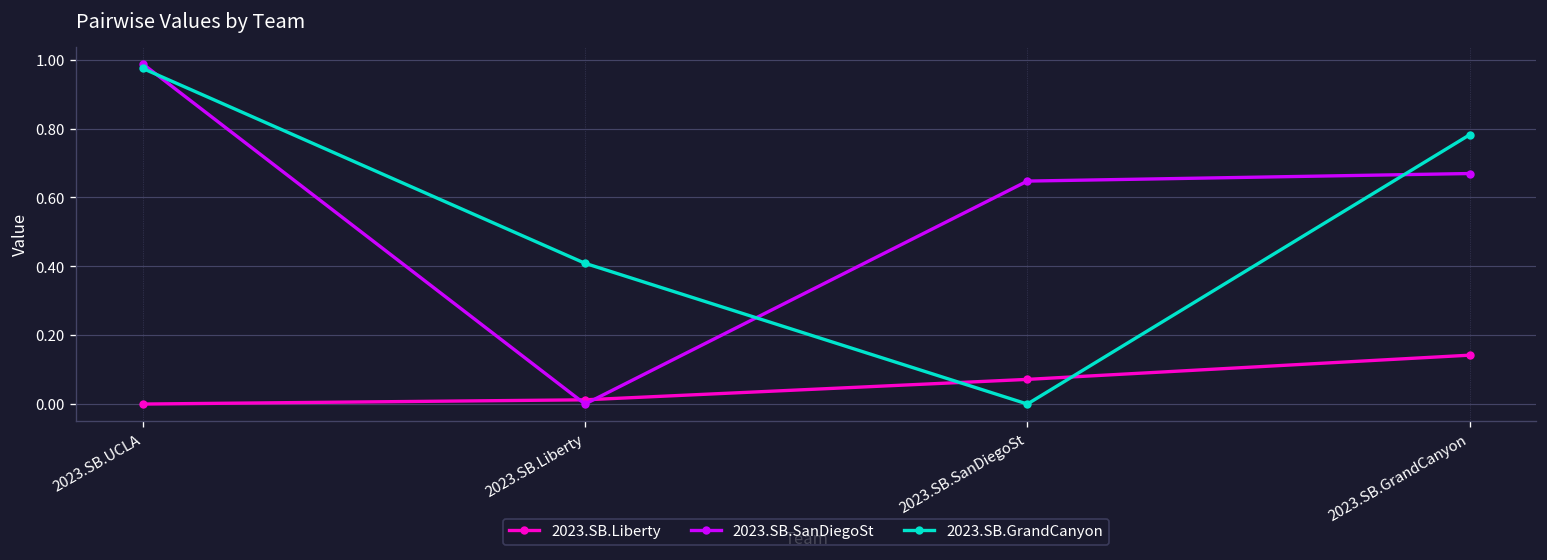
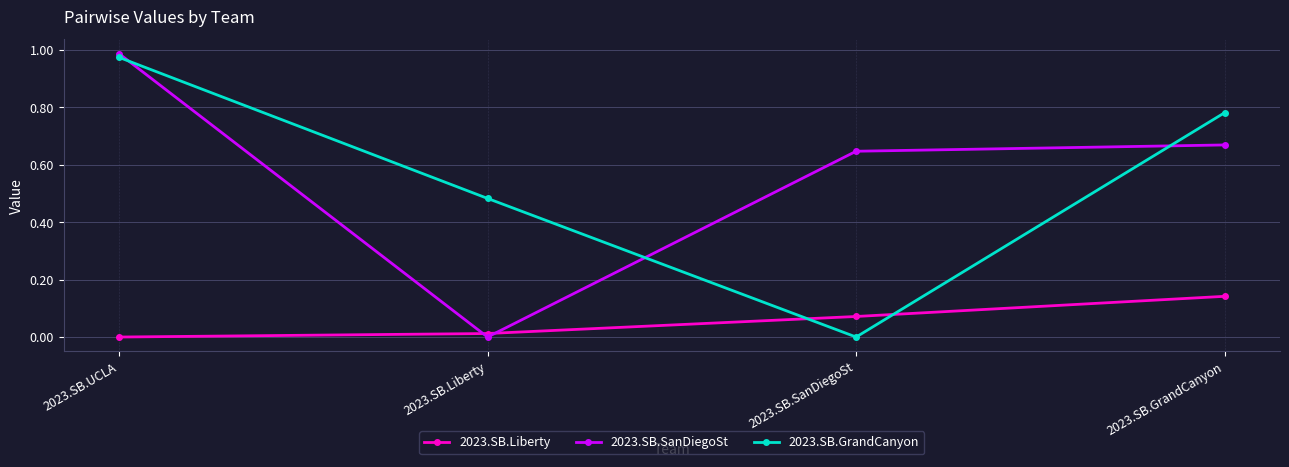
2023.SB.GrandCanyon, 2023.SB.Liberty: 0.41 -> 0.48
